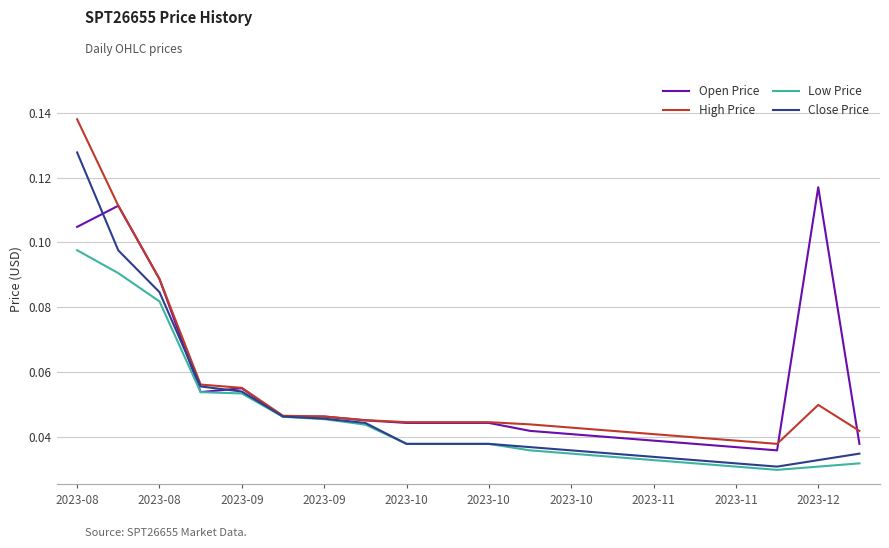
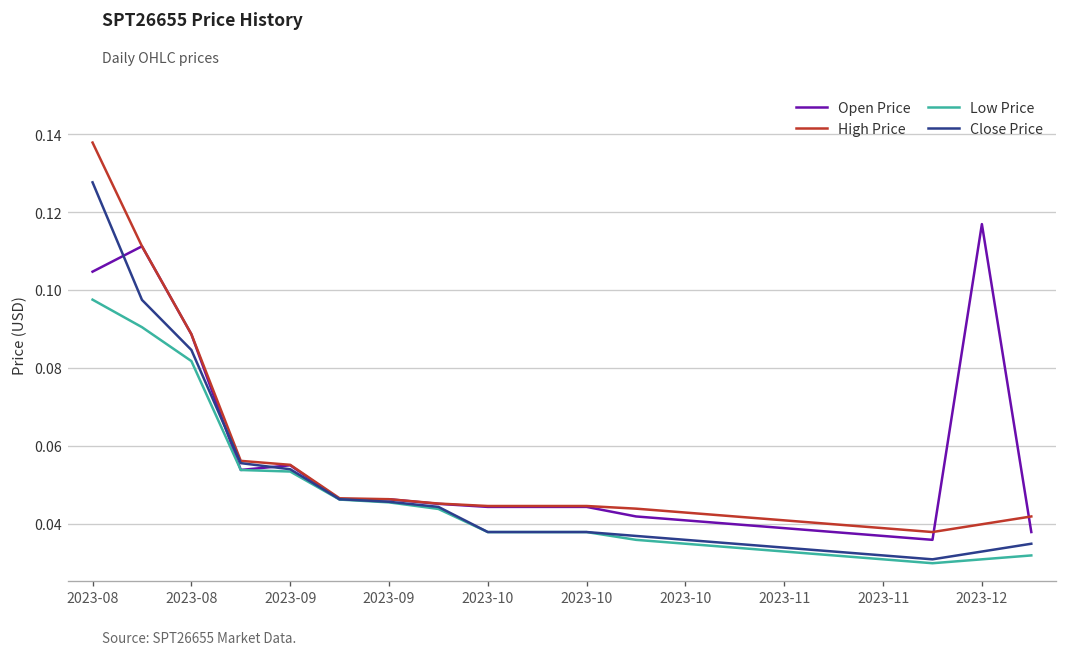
High Price, 2023-12: 0.05 -> 0.04
